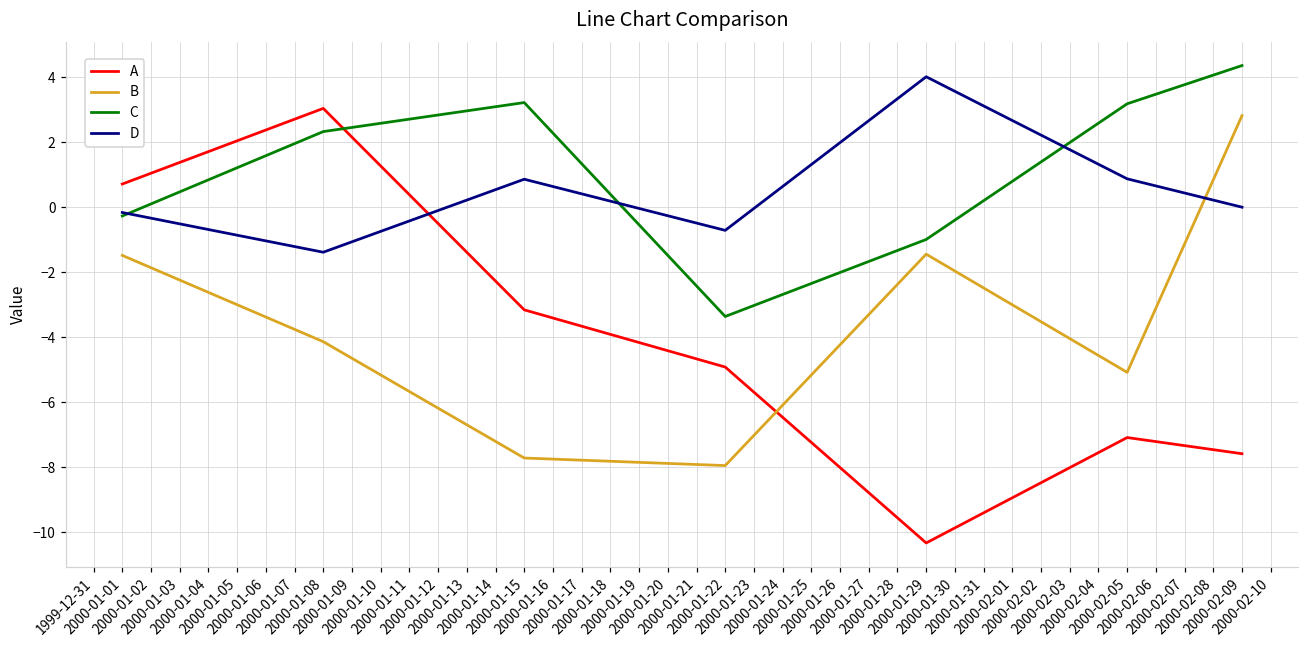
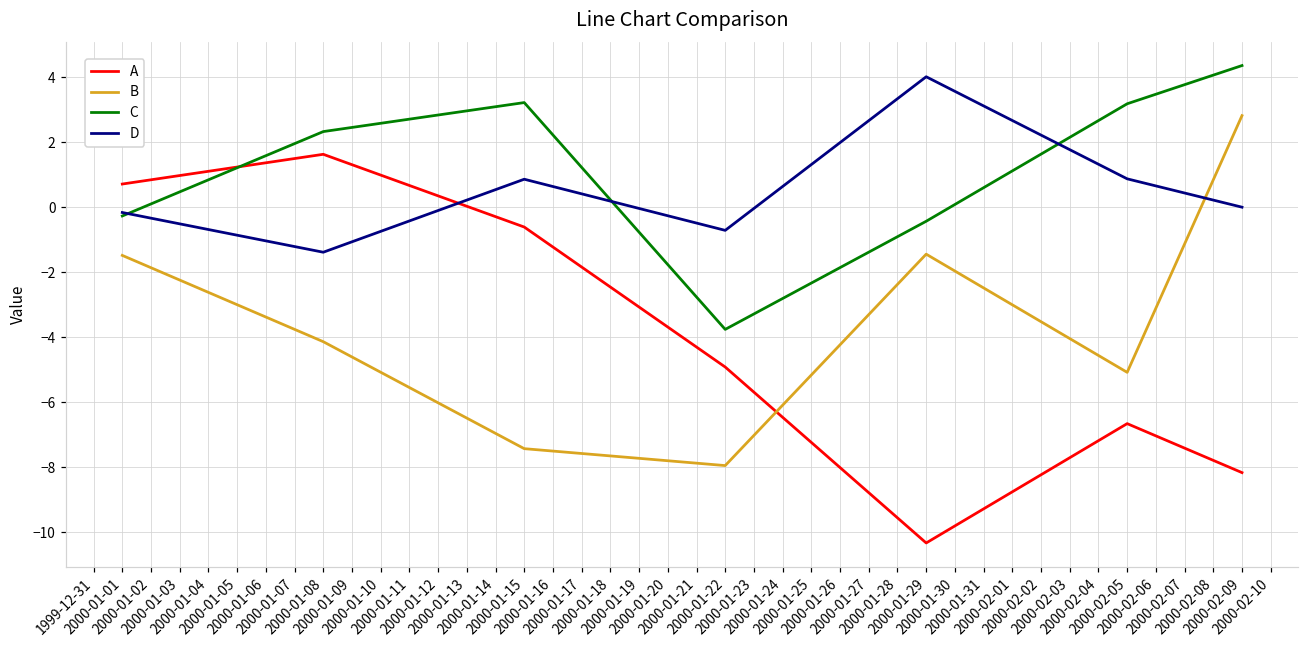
A, 2000-01-08: 3.0 -> 1.6
A, 2000-01-15: -3.2 -> -0.6
B, 2000-01-15: -7.7 -> -7.4
C, 2000-01-22: -3.4 -> -3.8
C, 2000-01-29: -1.0 -> -0.4
A, 2000-02-05: -7.1 -> -6.7
A, 2000-02-09: -7.6 -> -8.2
